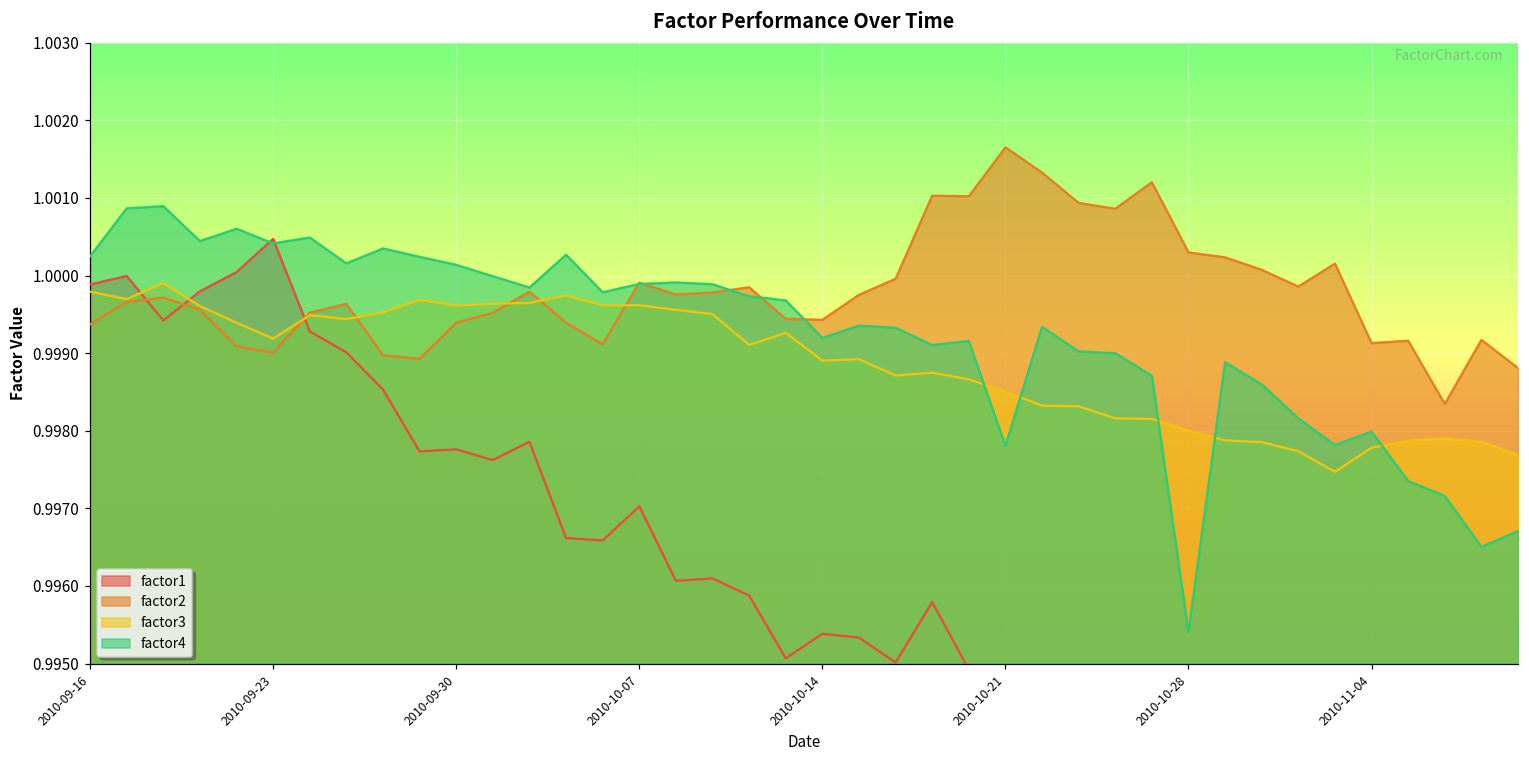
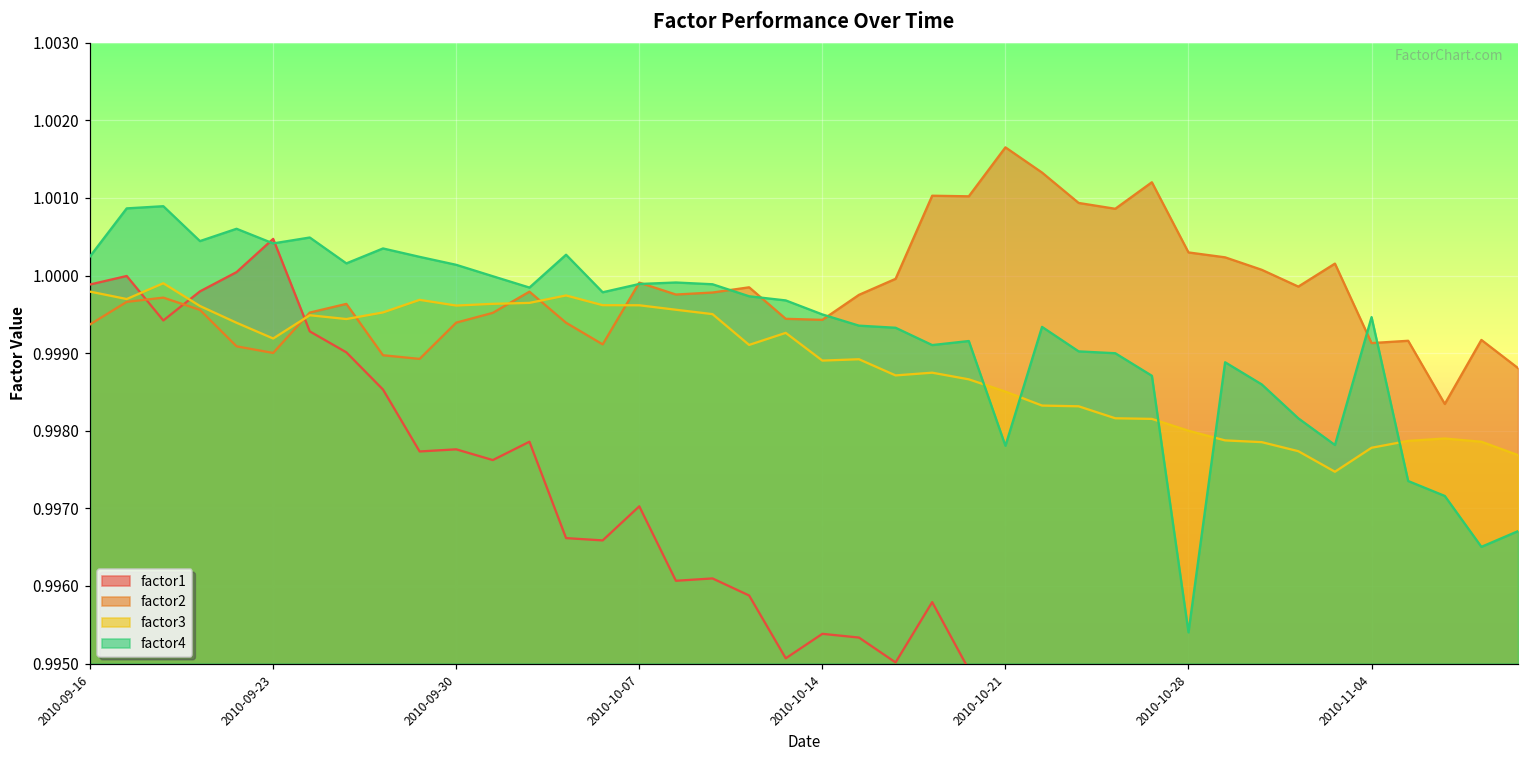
factor4, 2010-10-14: 0.9992 -> 0.9995
factor4, 2010-11-04: 0.9980 -> 0.9995
